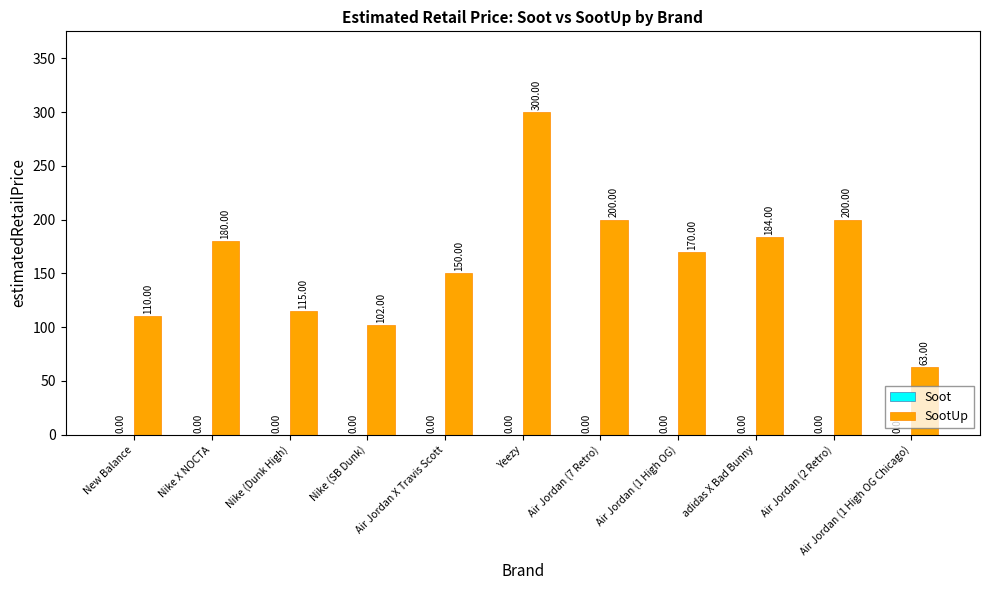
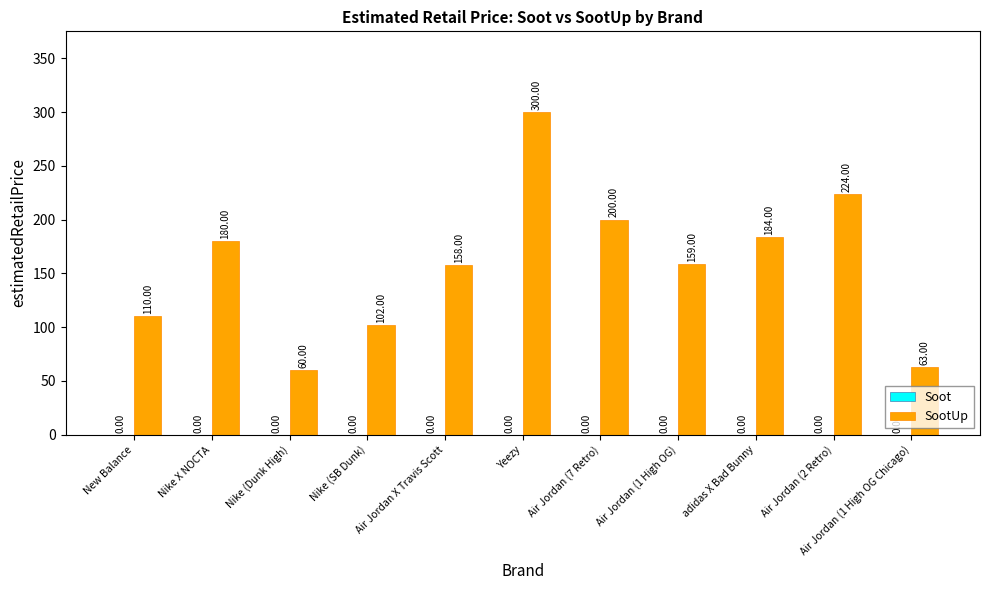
SootUp, Nike (Dunk High): 115.00 -> 60.00
SootUp, Air Jordan X Travis Scott: 150.00 -> 158.00
SootUp, Air Jordan (1 High OG): 170.00 -> 159.00
SootUp, Air Jordan (2 Retro): 200.00 -> 224.00
